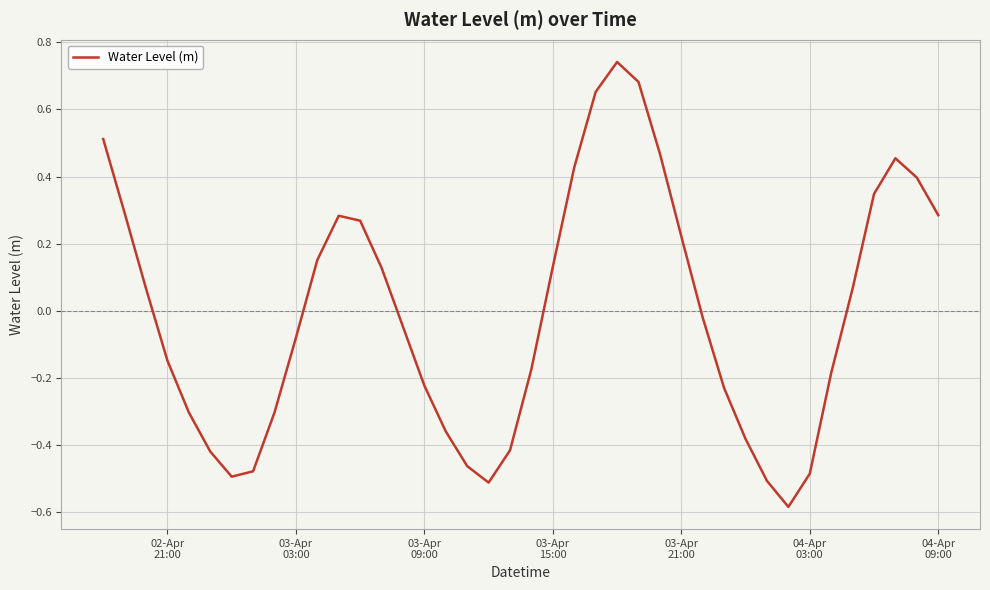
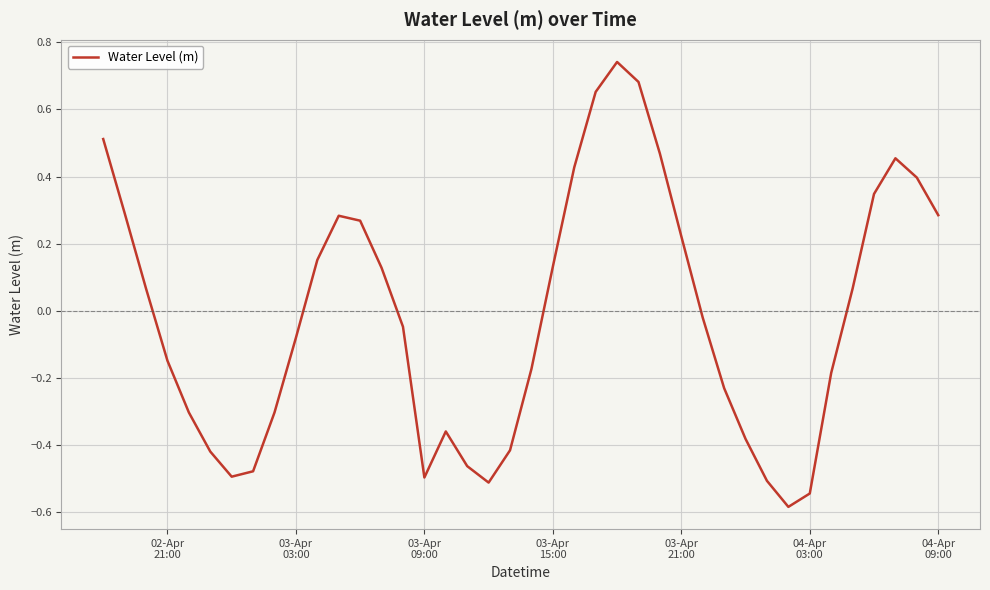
03-Apr 09:00: -0.22 -> -0.50
04-Apr 03:00: -0.49 -> -0.55
